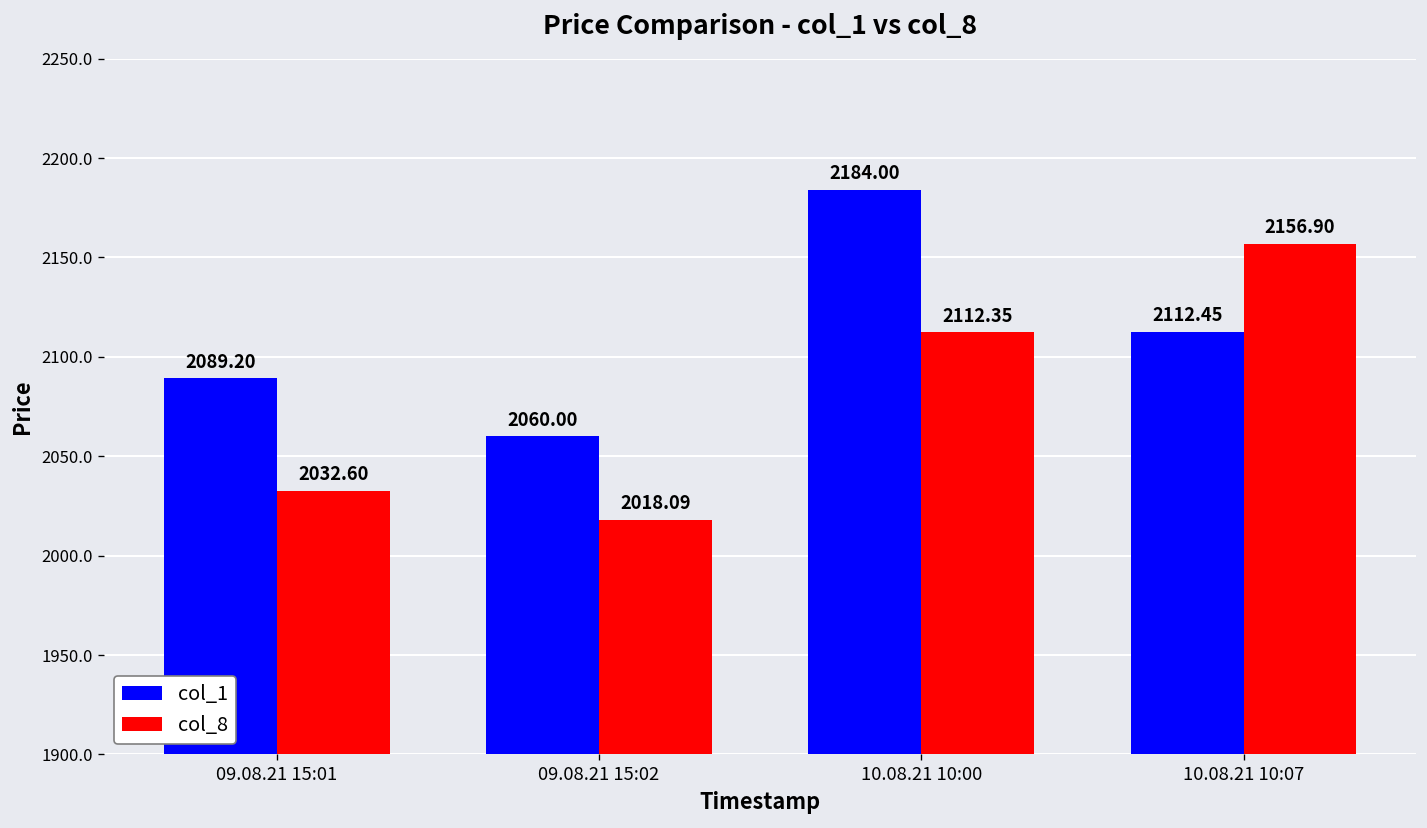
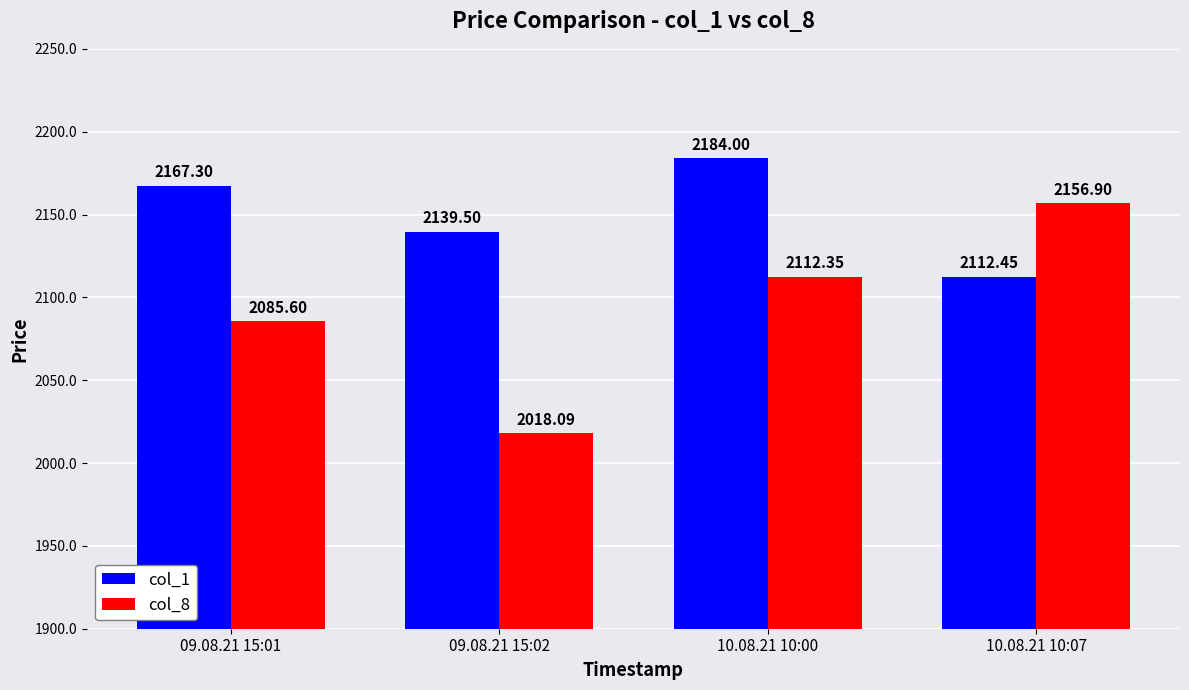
col_1, 09.08.21 15:01: 2089.20 -> 2167.30
col_8, 09.08.21 15:01: 2032.60 -> 2085.60
col_1, 09.08.21 15:02: 2060.00 -> 2139.50
